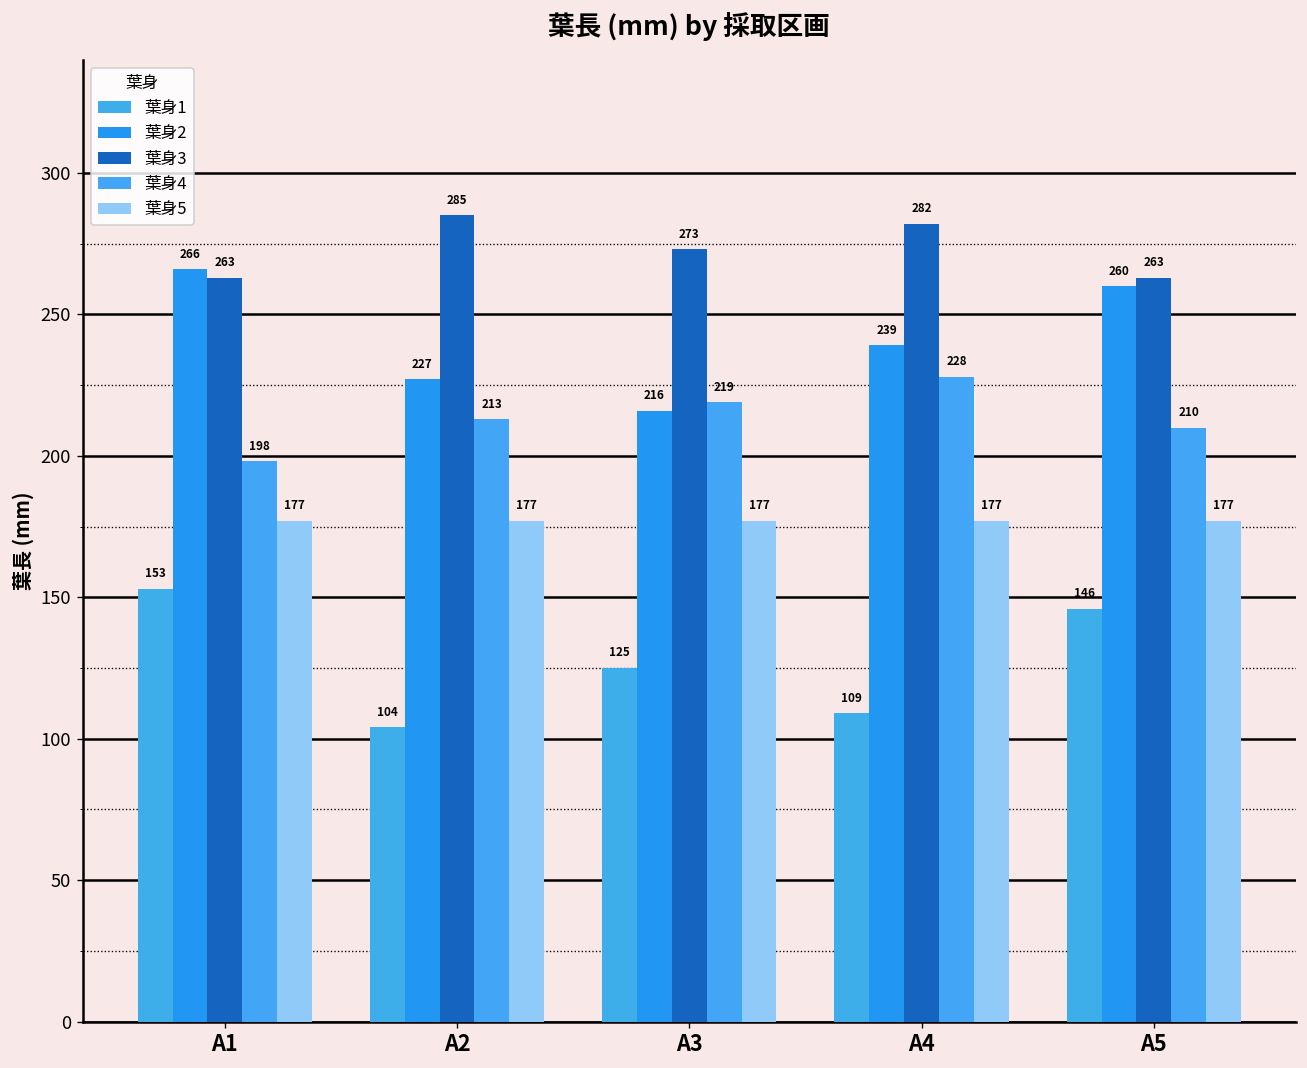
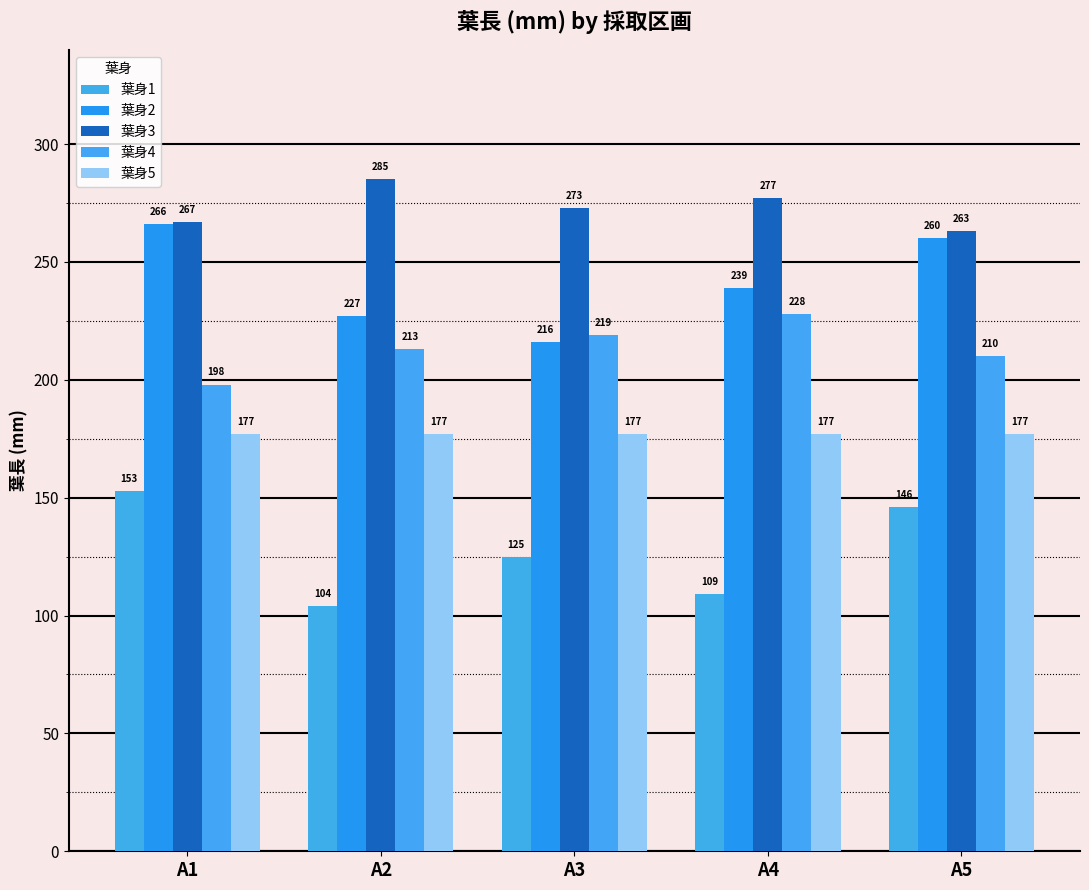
葉身3, A1: 263 -> 267
葉身3, A4: 282 -> 277
